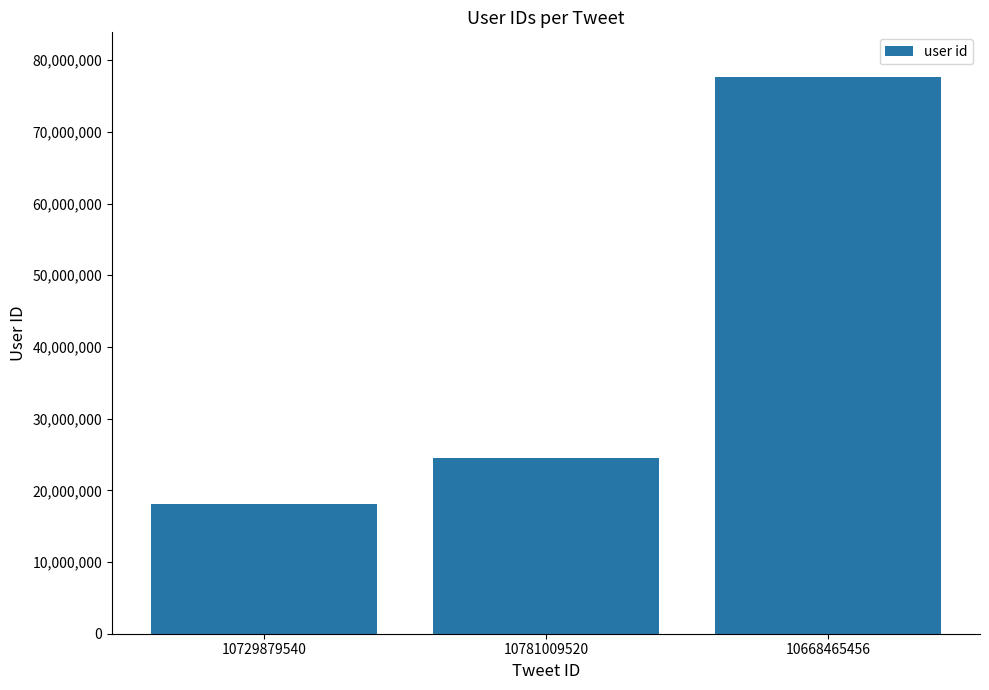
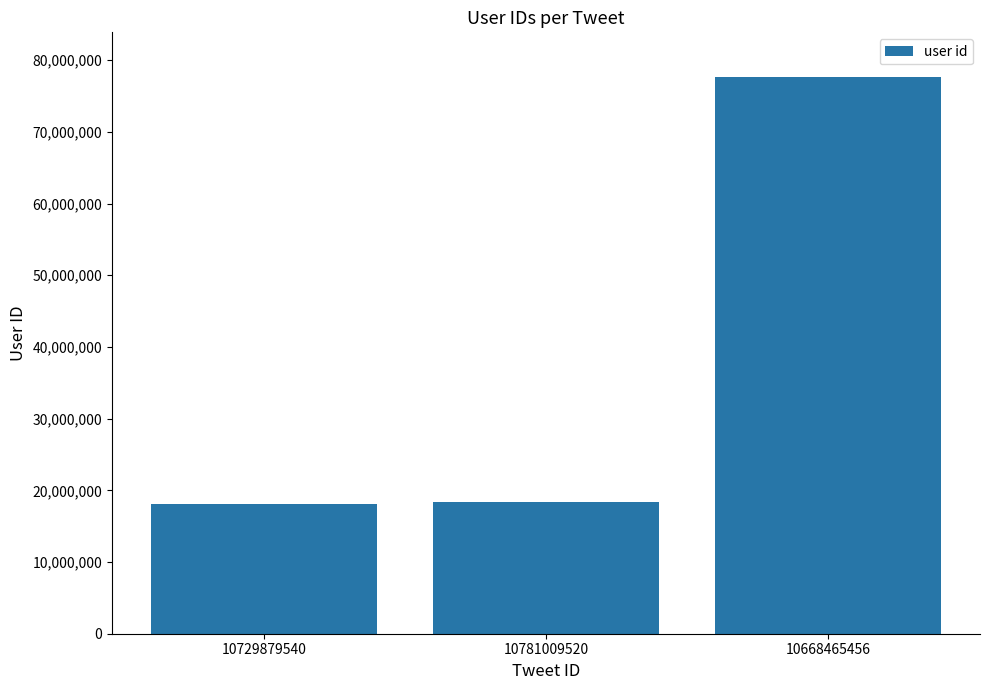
10781009520: 25,000,000 -> 18,000,000
